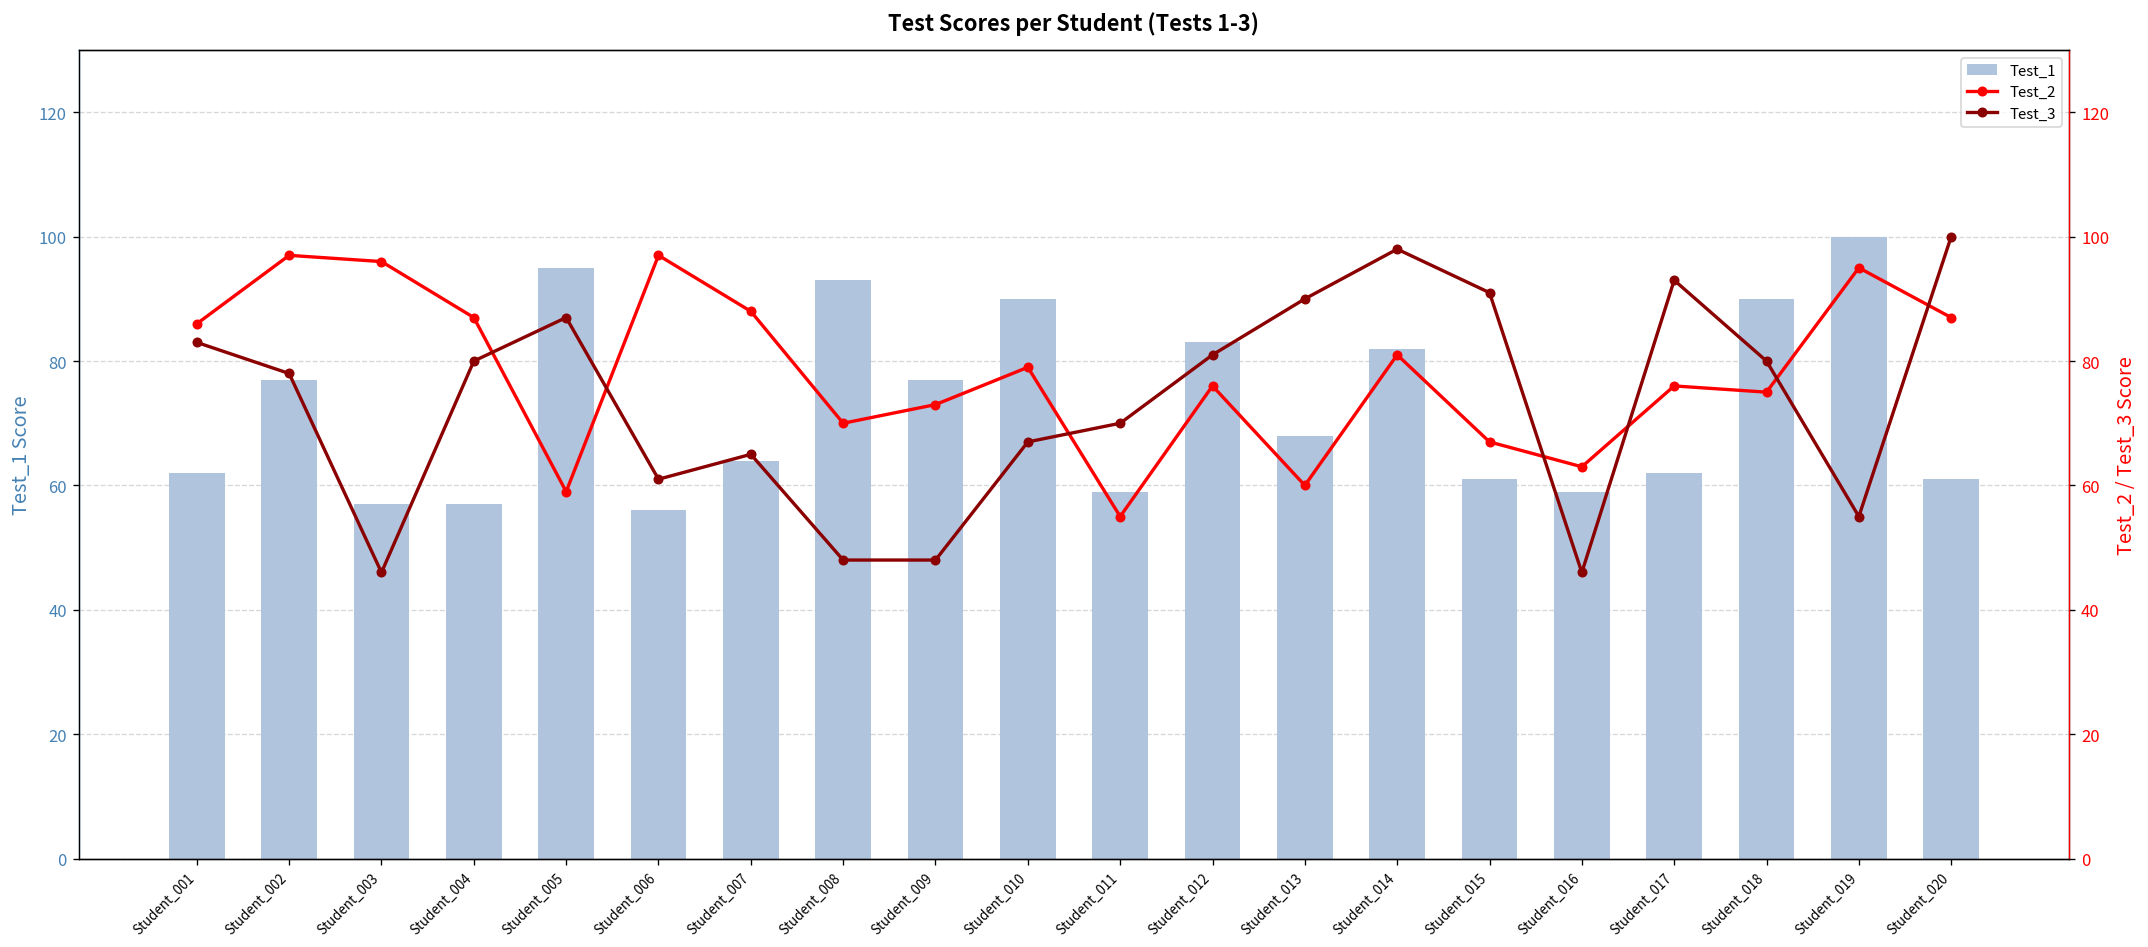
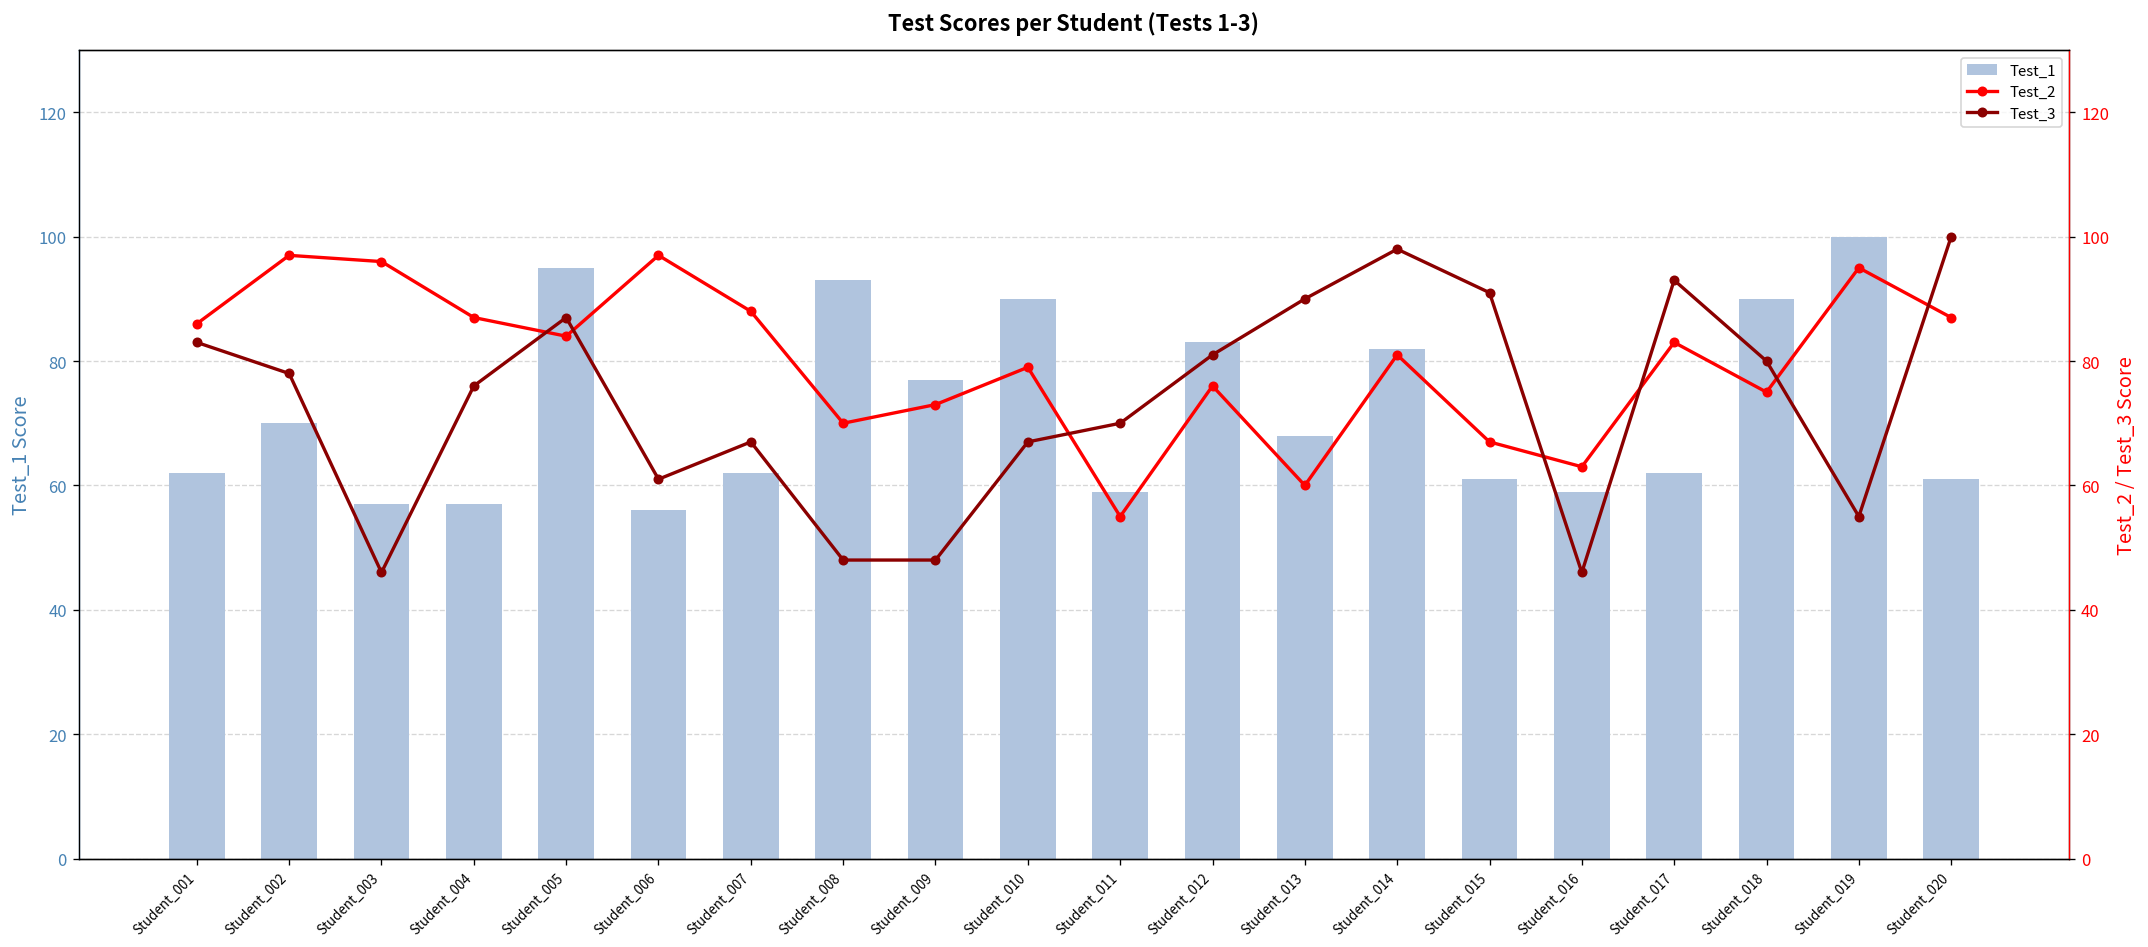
Test_1, Student_002: 77 -> 70
Test_1, Student_007: 64 -> 62
Test_3, Student_004: 80 -> 76
Test_2, Student_005: 59 -> 84
Test_3, Student_007: 65 -> 67
Test_2, Student_017: 76 -> 83
